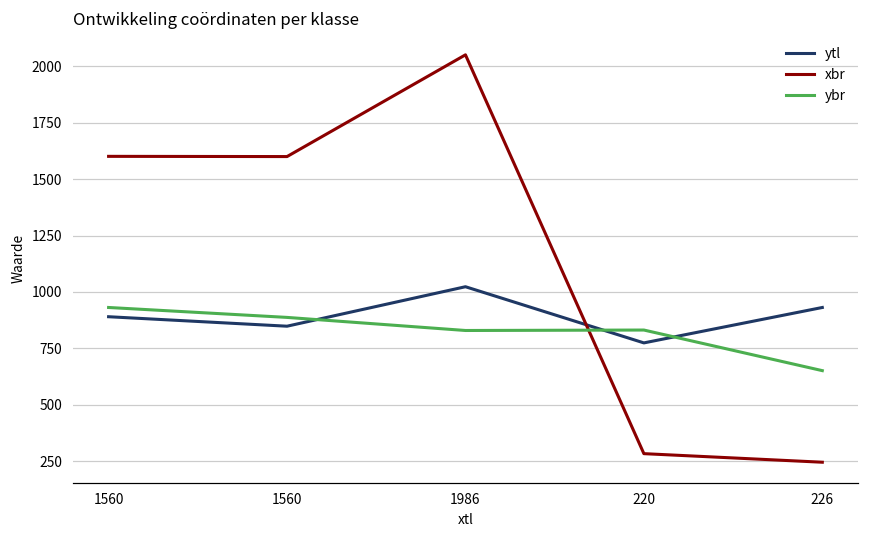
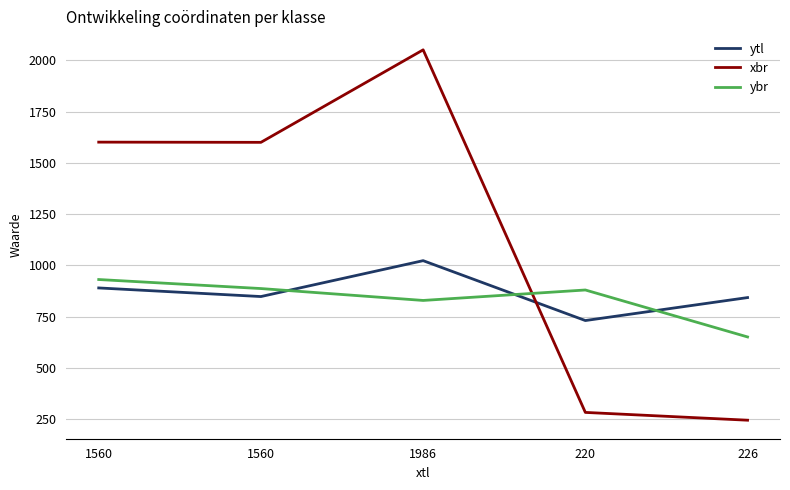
ytl, 220: 770 -> 730
ybr, 220: 830 -> 880
ytl, 226: 930 -> 840
